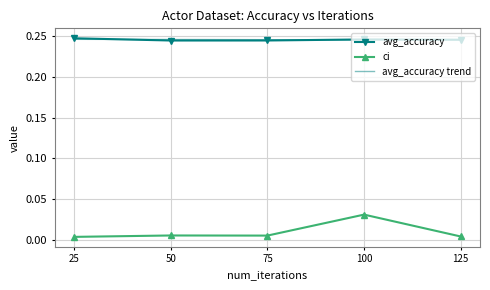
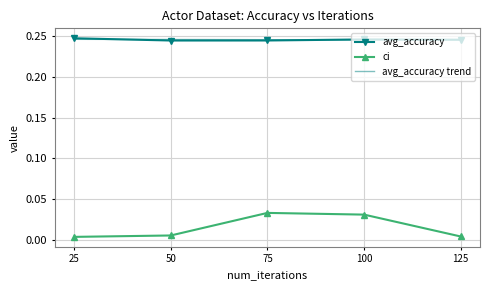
ci, 75: 0.01 -> 0.03
